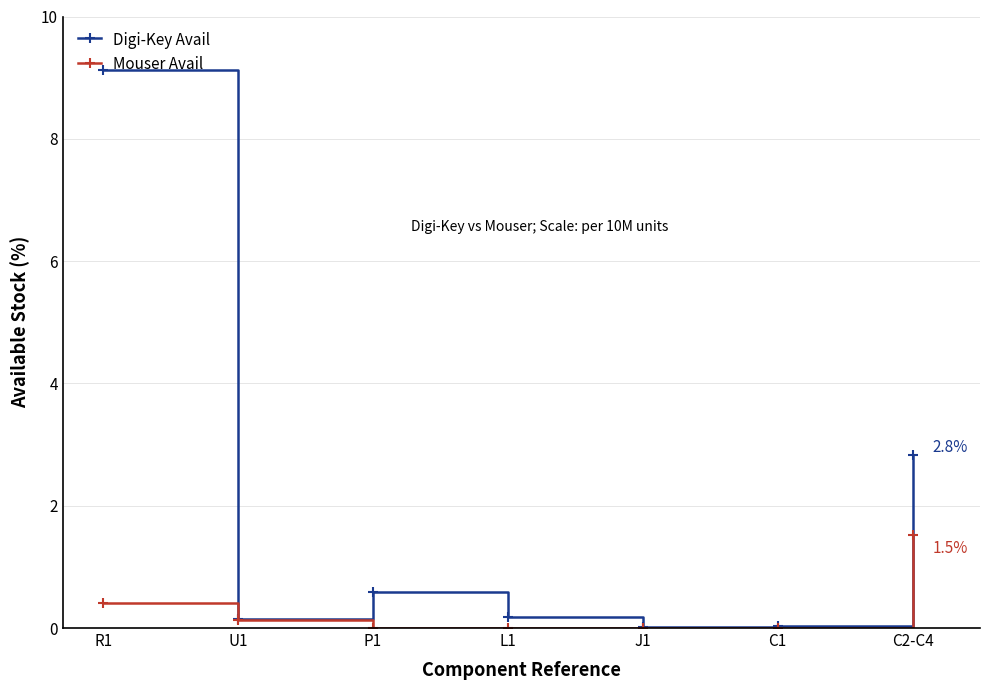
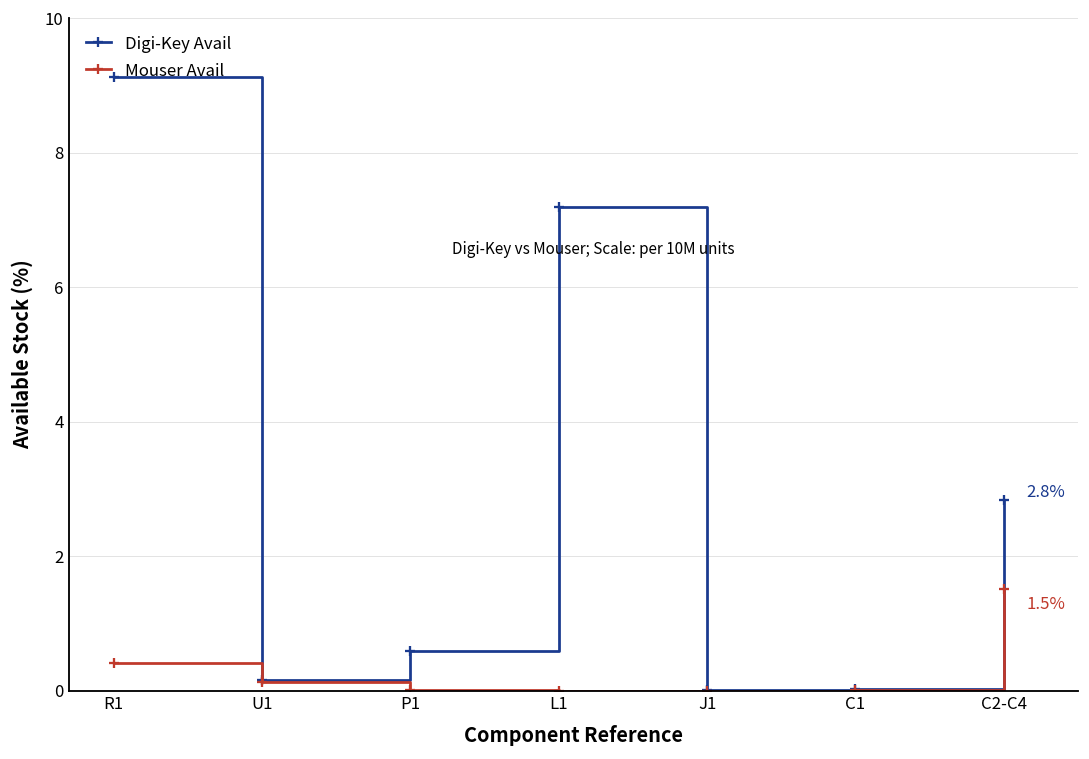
Digi-Key Avail, L1: 0.2 -> 7.2
